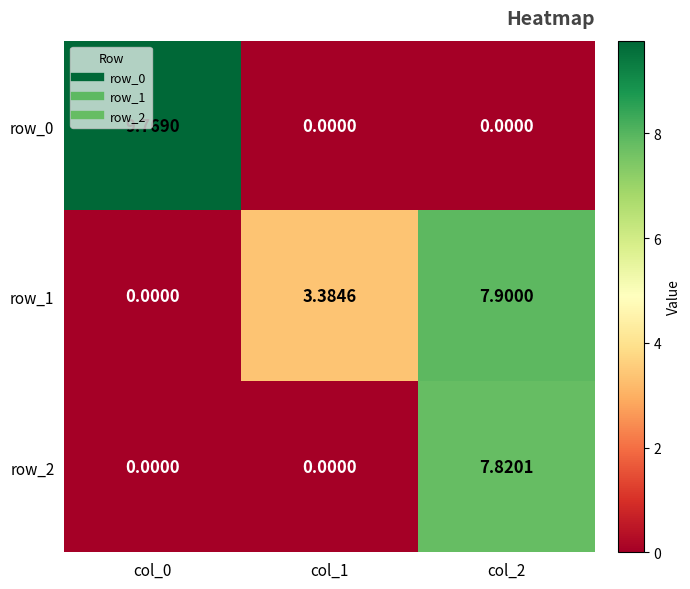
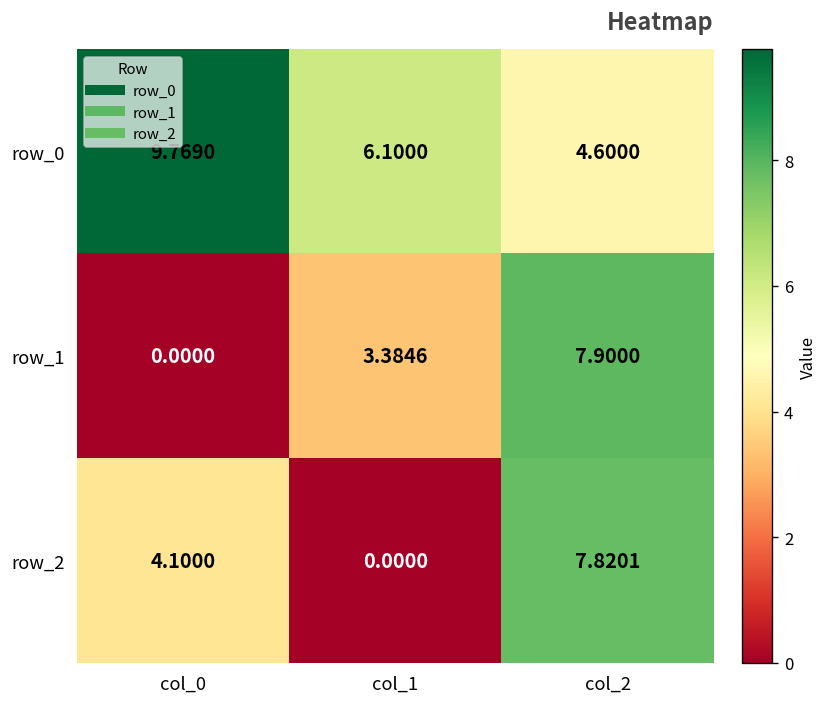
row_0, col_1: 0.0000 -> 6.1000
row_0, col_2: 0.0000 -> 4.6000
row_2, col_0: 0.0000 -> 4.1000
